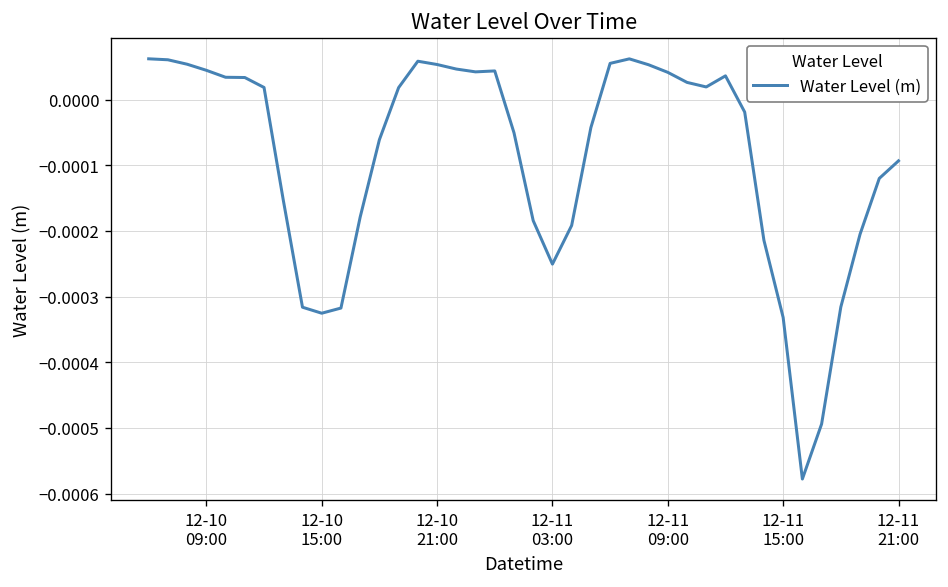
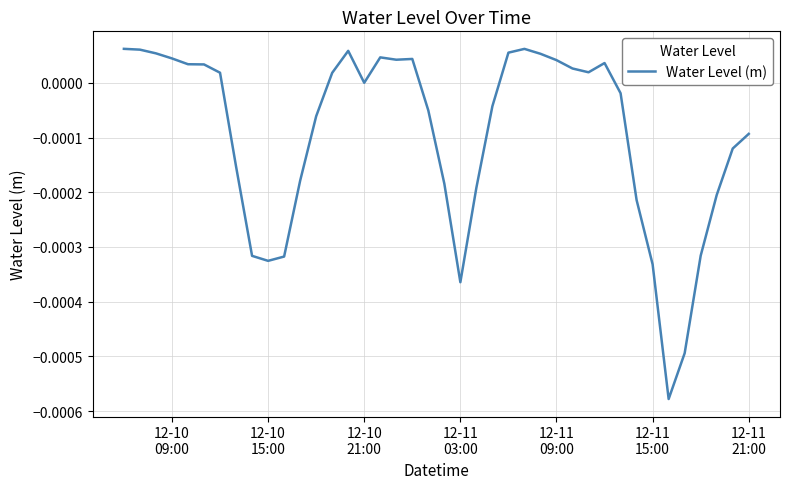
12-10 21:00: 0.0001 -> 0.0000
12-11 03:00: -0.00025 -> -0.00036
